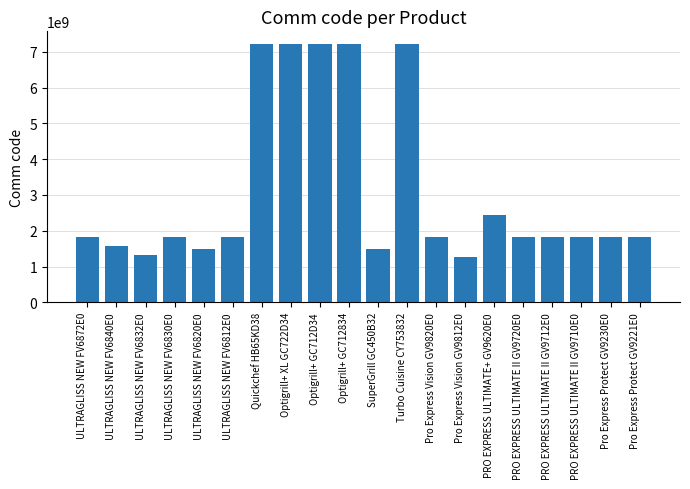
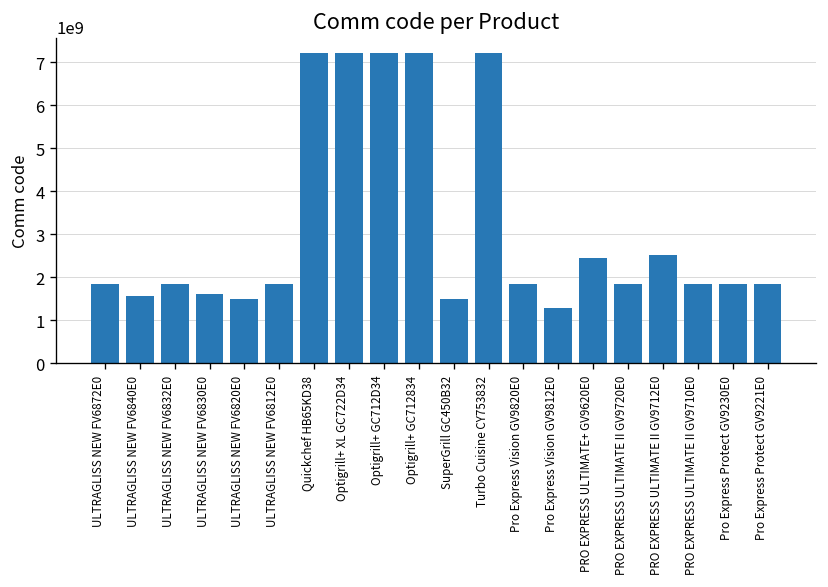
ULTRAGLISS NEW FV6832E0: 1300000000 -> 1800000000
ULTRAGLISS NEW FV6830E0: 1800000000 -> 1600000000
PRO EXPRESS ULTIMATE II GV9712E0: 1800000000 -> 2500000000
